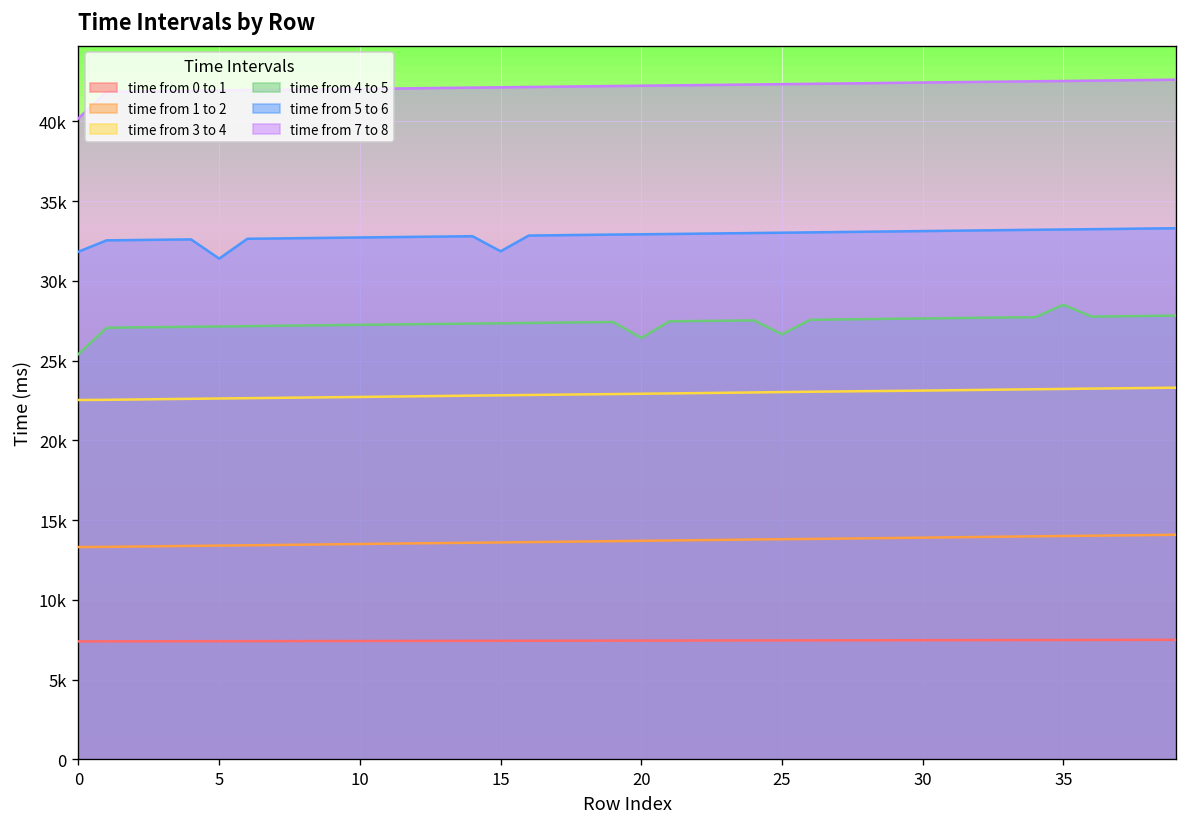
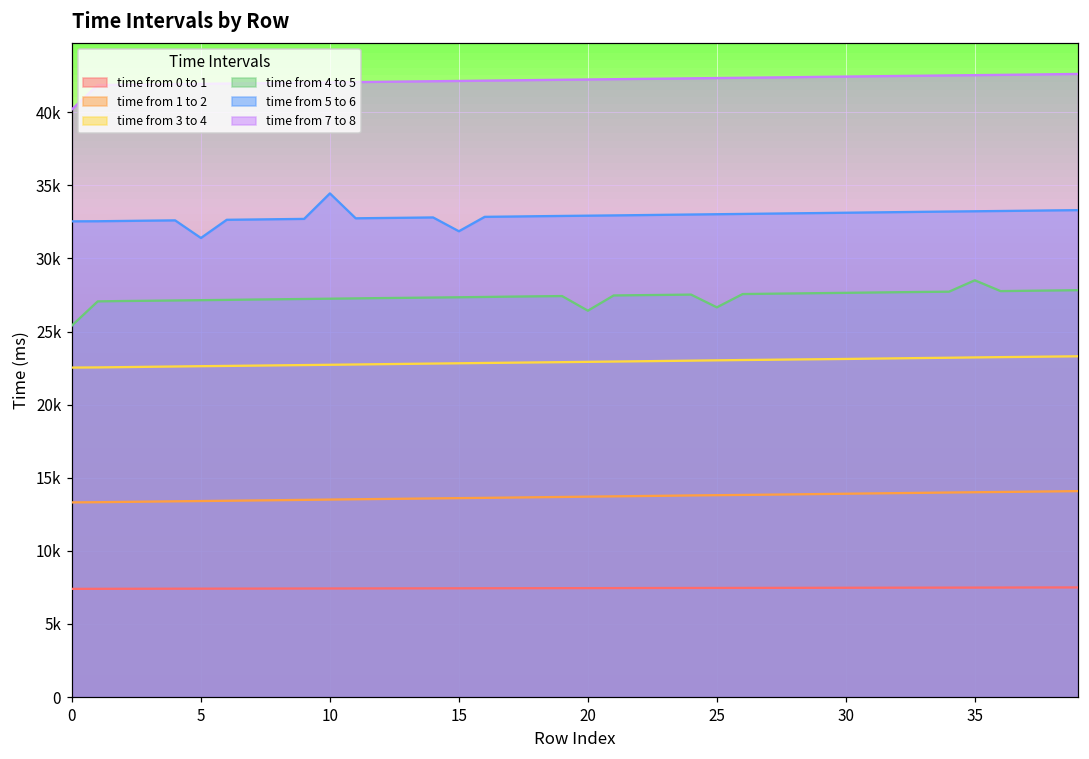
time from 5 to 6, 0: 31800 -> 32500
time from 5 to 6, 10: 32700 -> 34500
